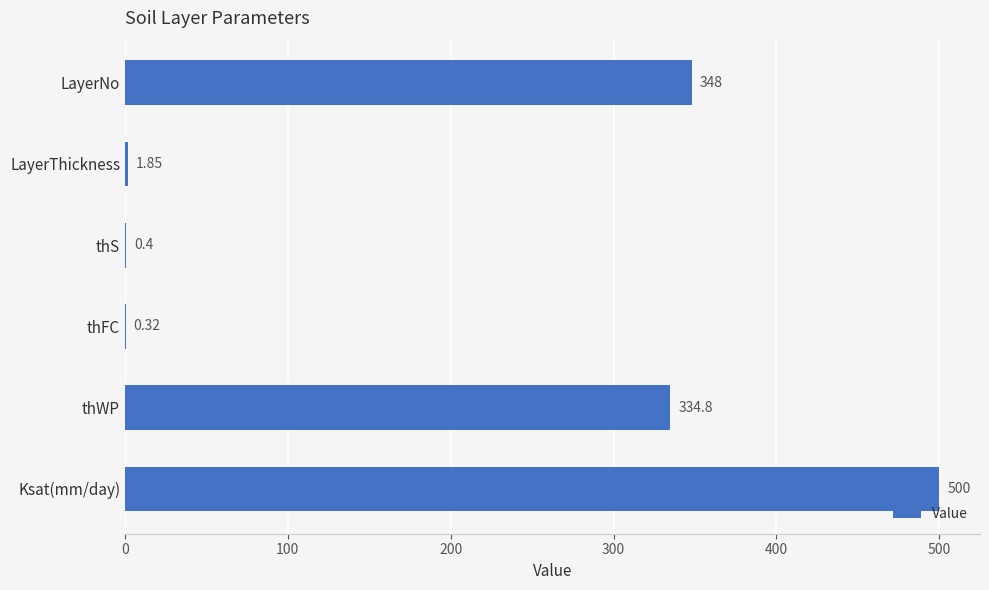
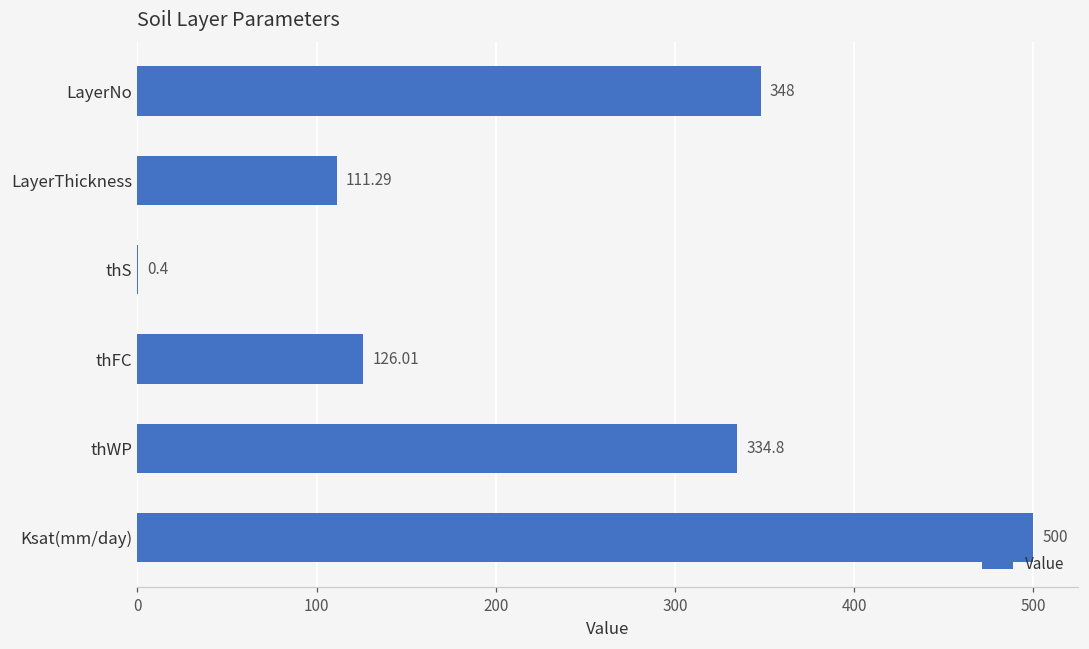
LayerThickness: 1.85 -> 111.29
thFC: 0.32 -> 126.01
